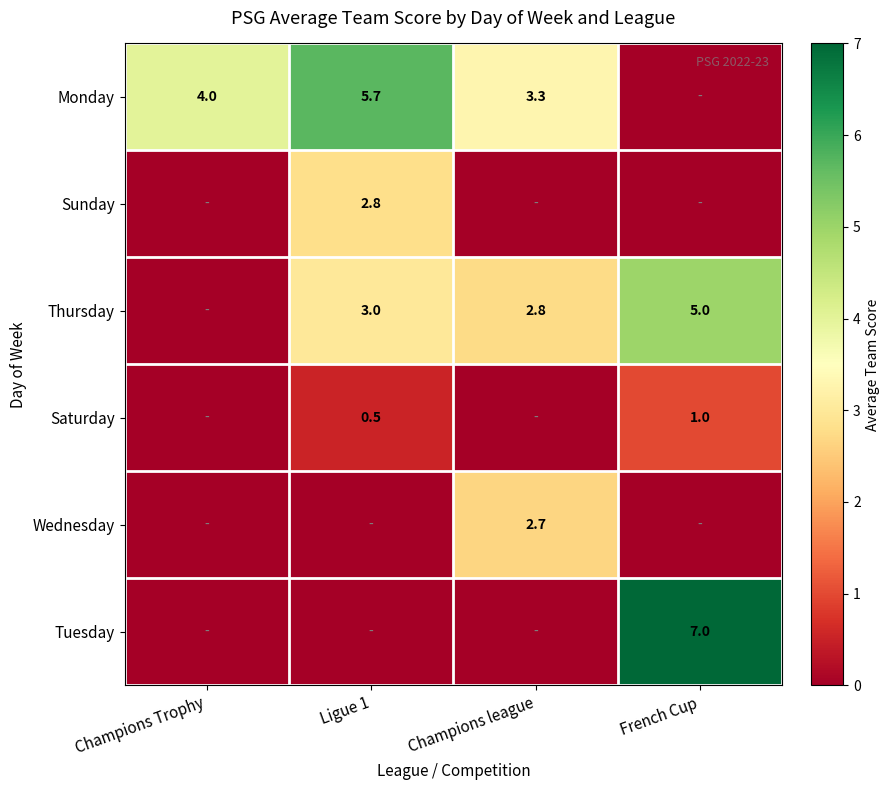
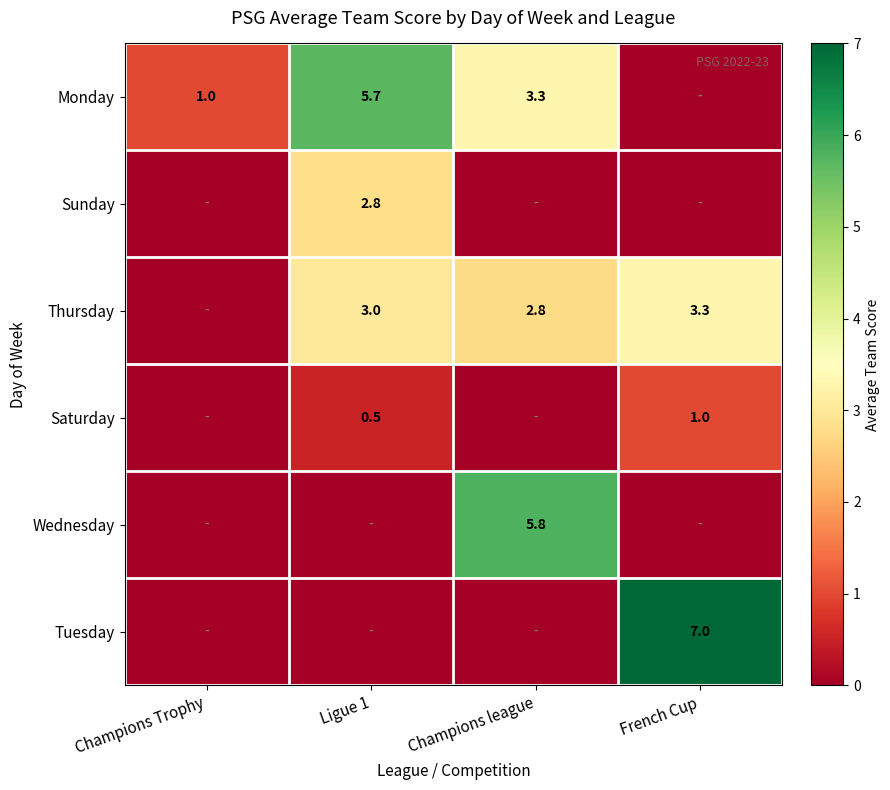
Monday, Champions Trophy: 4.0 -> 1.0
Thursday, French Cup: 5.0 -> 3.3
Wednesday, Champions league: 2.7 -> 5.8
